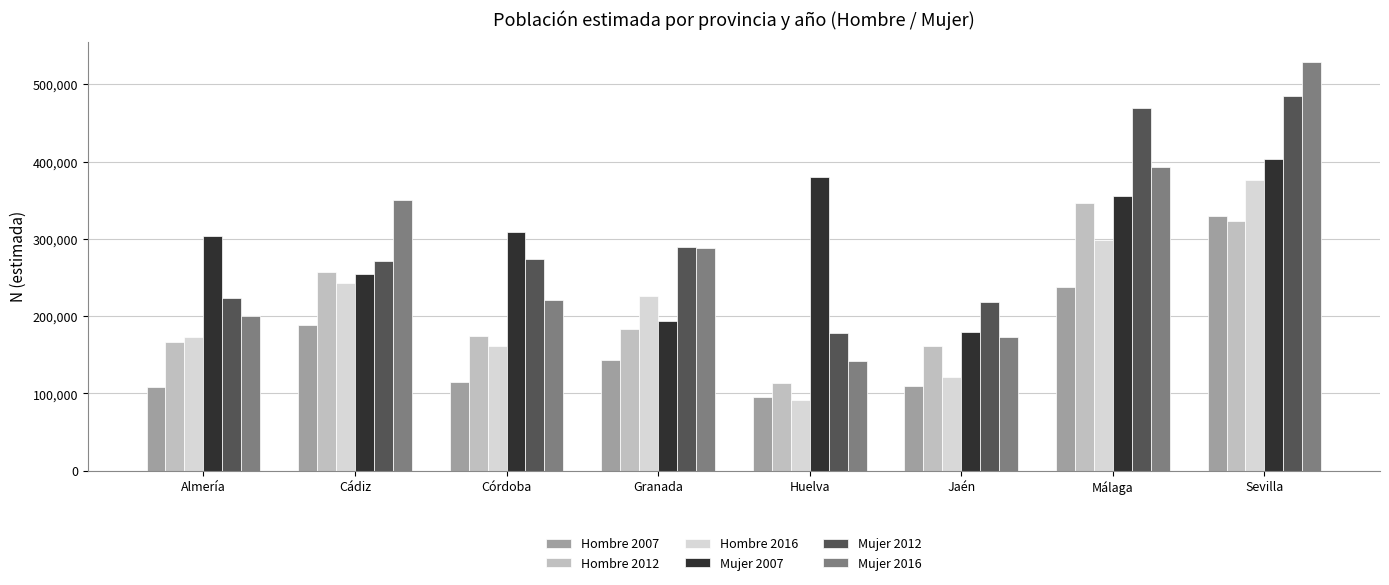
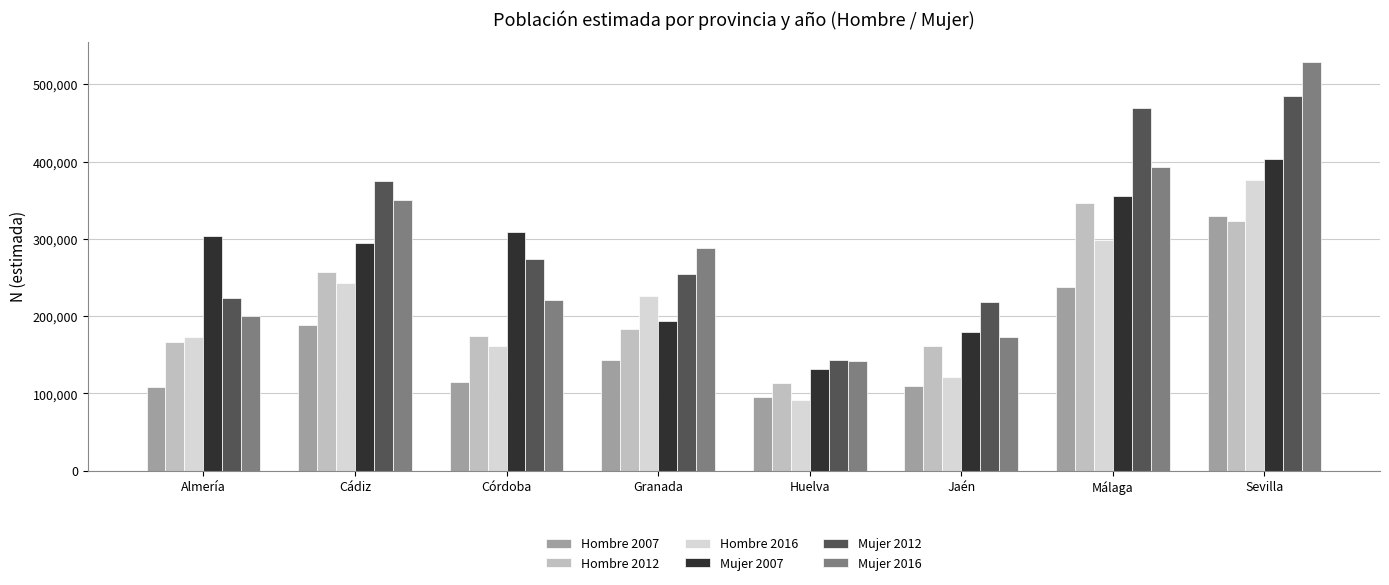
Mujer 2007, Cádiz: 260,000 -> 290,000
Mujer 2012, Cádiz: 270,000 -> 380,000
Mujer 2012, Granada: 290,000 -> 260,000
Mujer 2007, Huelva: 380,000 -> 130,000
Mujer 2012, Huelva: 180,000 -> 140,000
